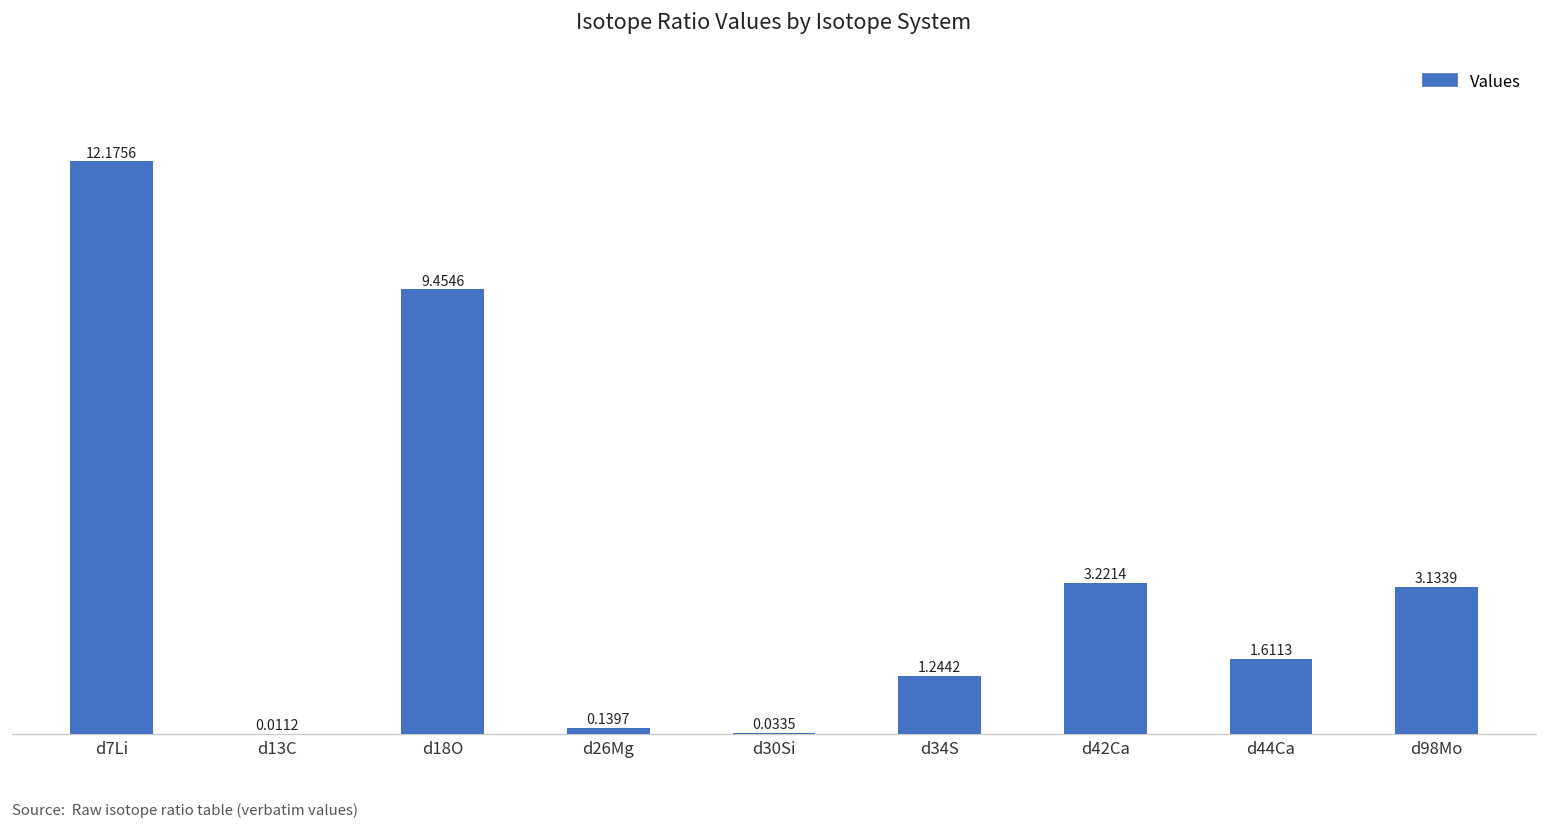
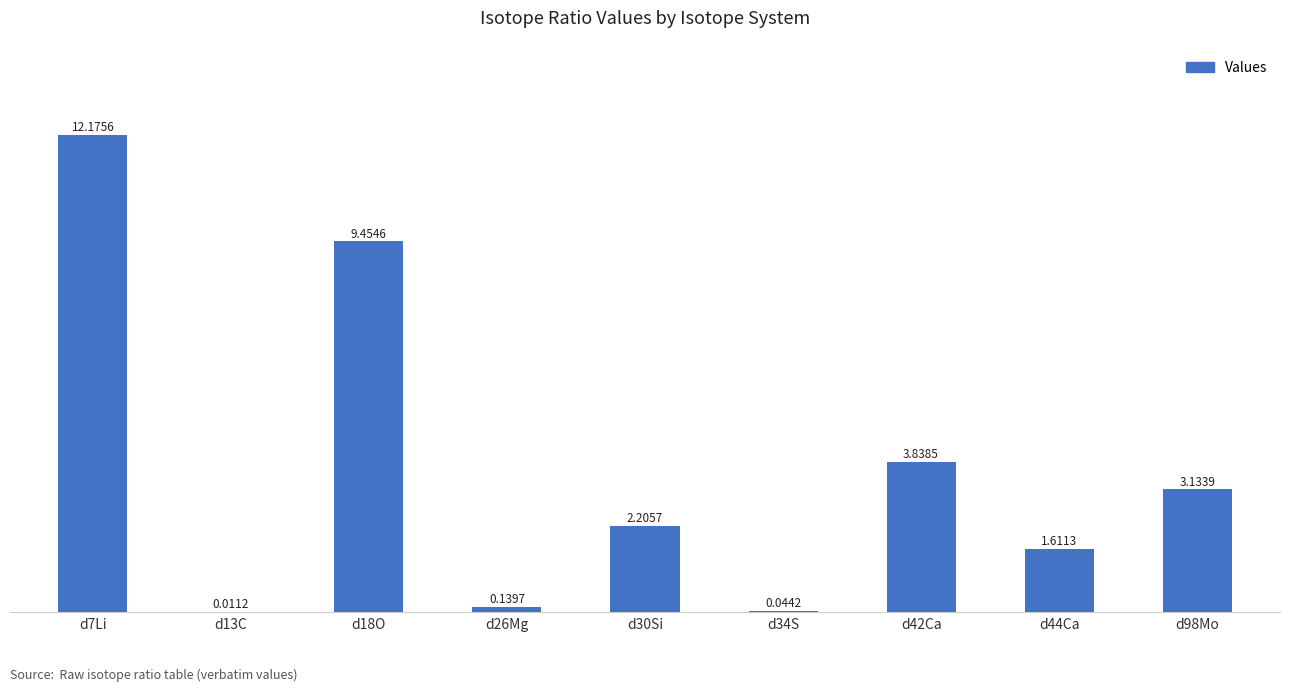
d30Si: 0.0335 -> 2.2057
d34S: 1.2442 -> 0.0442
d42Ca: 3.2214 -> 3.8385
